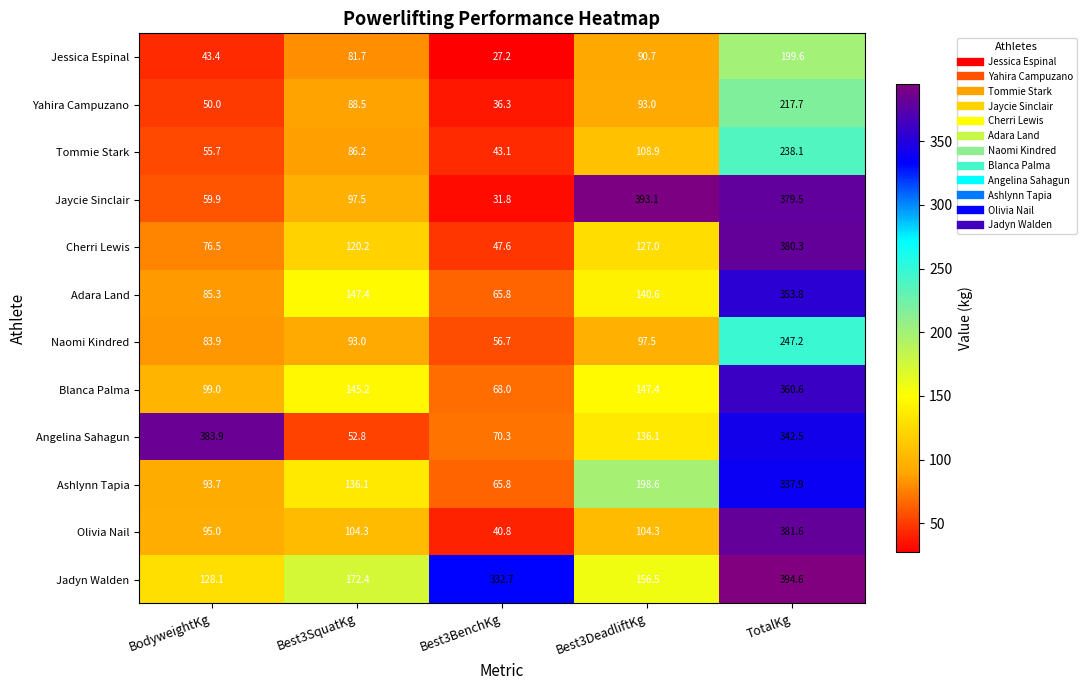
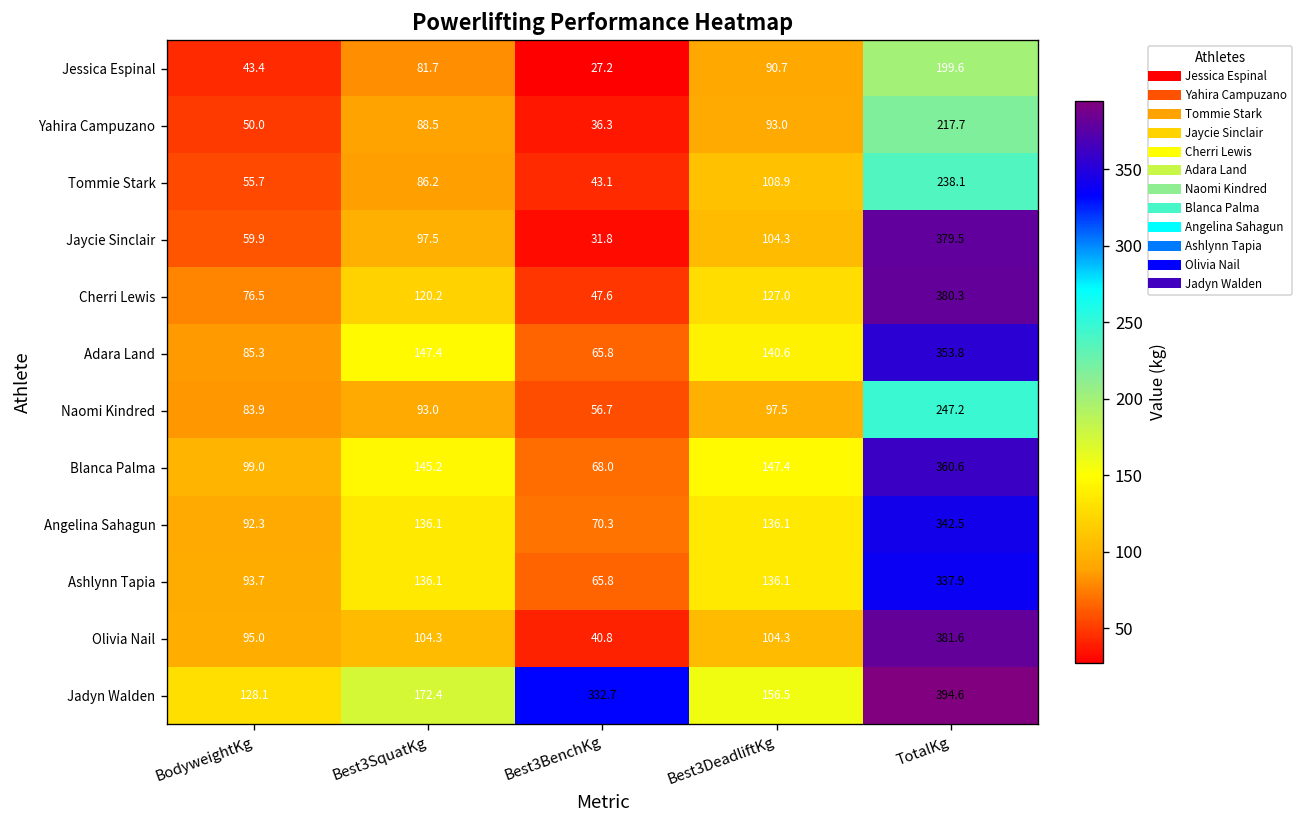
Jaycie Sinclair, Best3DeadliftKg: 393.1 -> 104.3
Angelina Sahagun, BodyweightKg: 383.9 -> 92.3
Angelina Sahagun, Best3SquatKg: 52.8 -> 136.1
Ashlynn Tapia, Best3DeadliftKg: 198.6 -> 136.1
